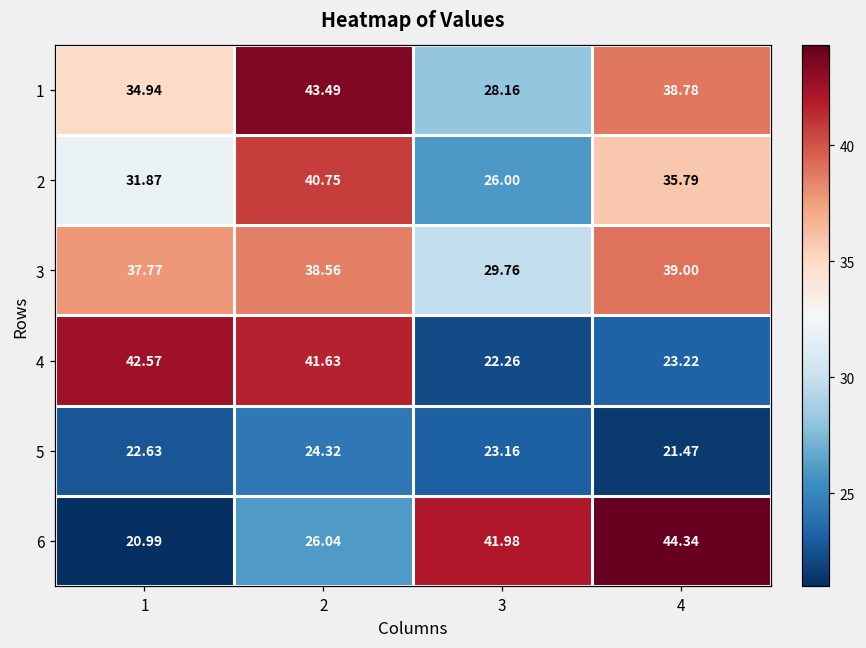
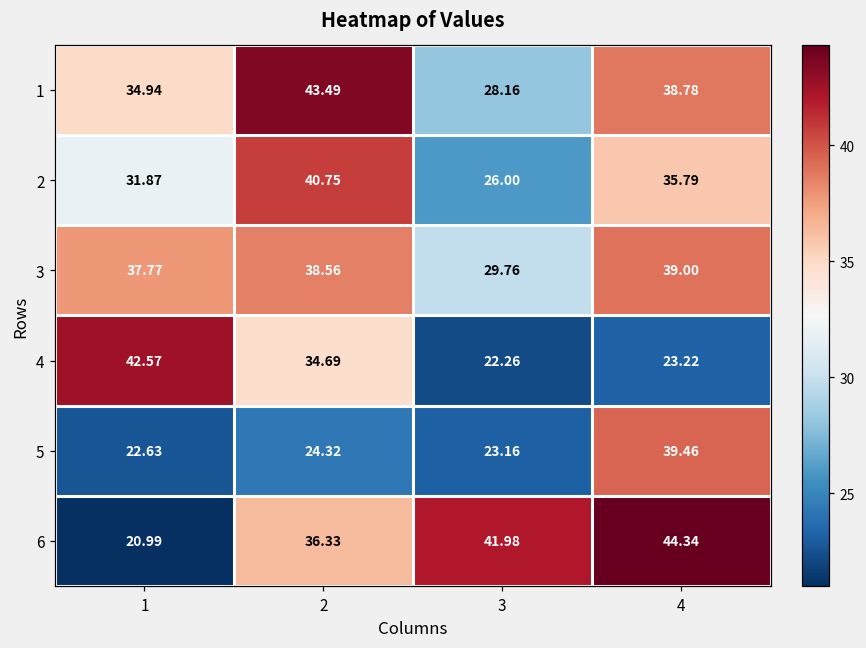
4, 2: 41.63 -> 34.69
5, 4: 21.47 -> 39.46
6, 2: 26.04 -> 36.33
